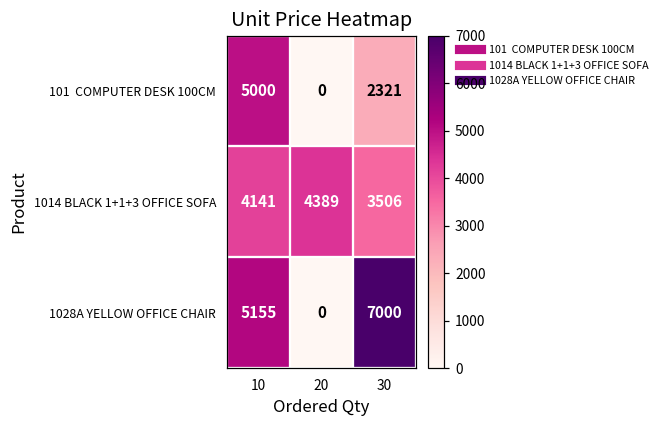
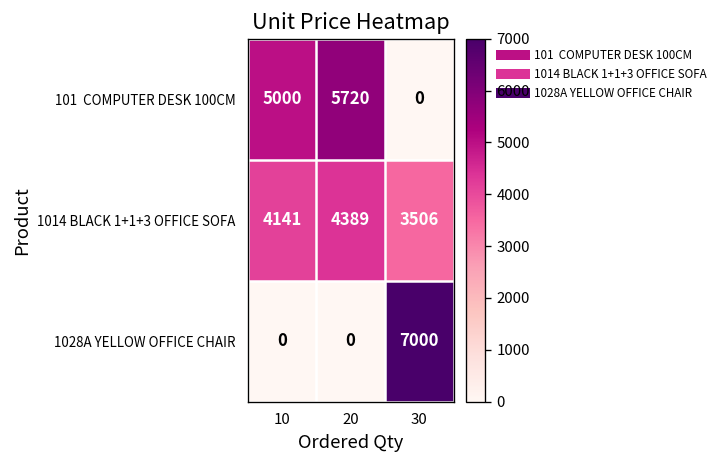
101 COMPUTER DESK 100CM, 20: 0 -> 5720
101 COMPUTER DESK 100CM, 30: 2321 -> 0
1028A YELLOW OFFICE CHAIR, 10: 5155 -> 0
